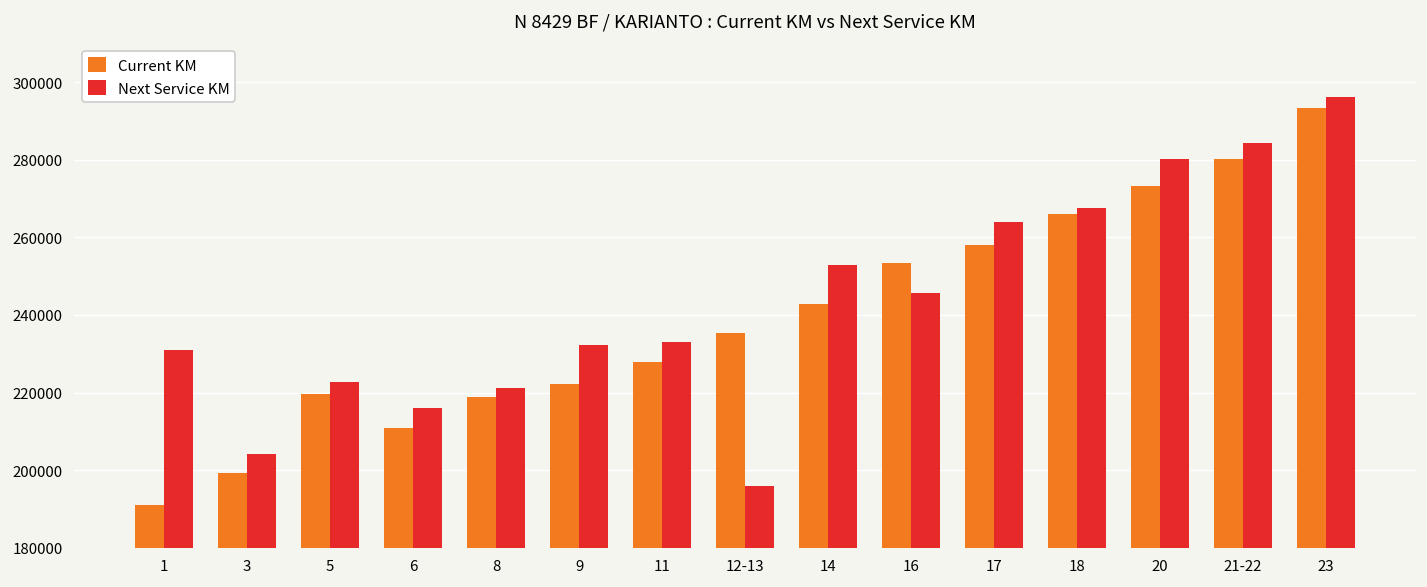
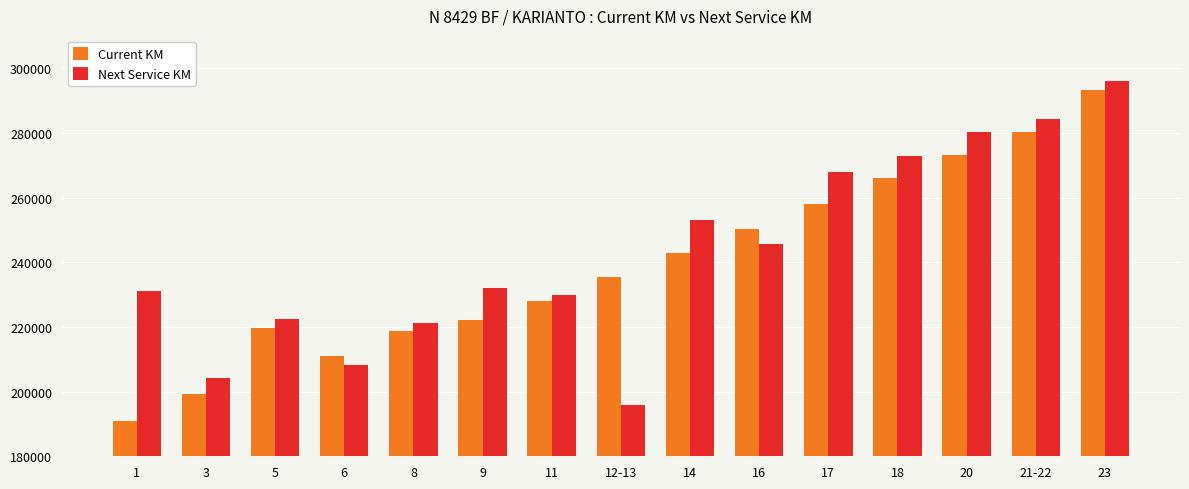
Next Service KM, 6: 216000 -> 208000
Next Service KM, 11: 233000 -> 230000
Current KM, 16: 254000 -> 250000
Next Service KM, 17: 264000 -> 268000
Next Service KM, 18: 268000 -> 273000
